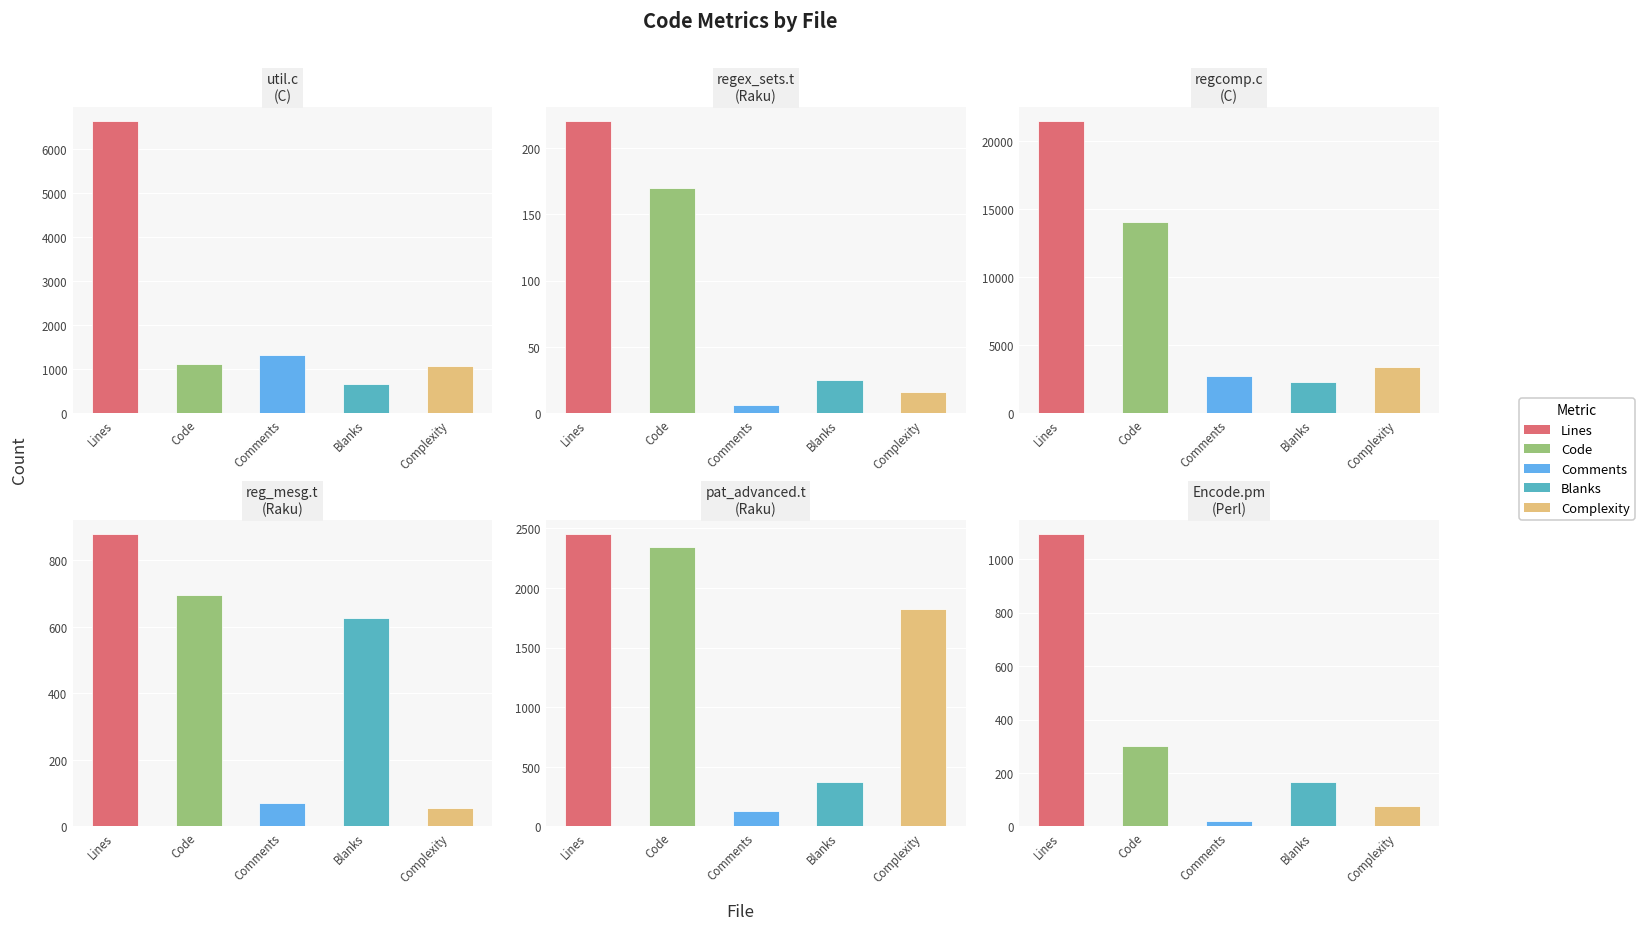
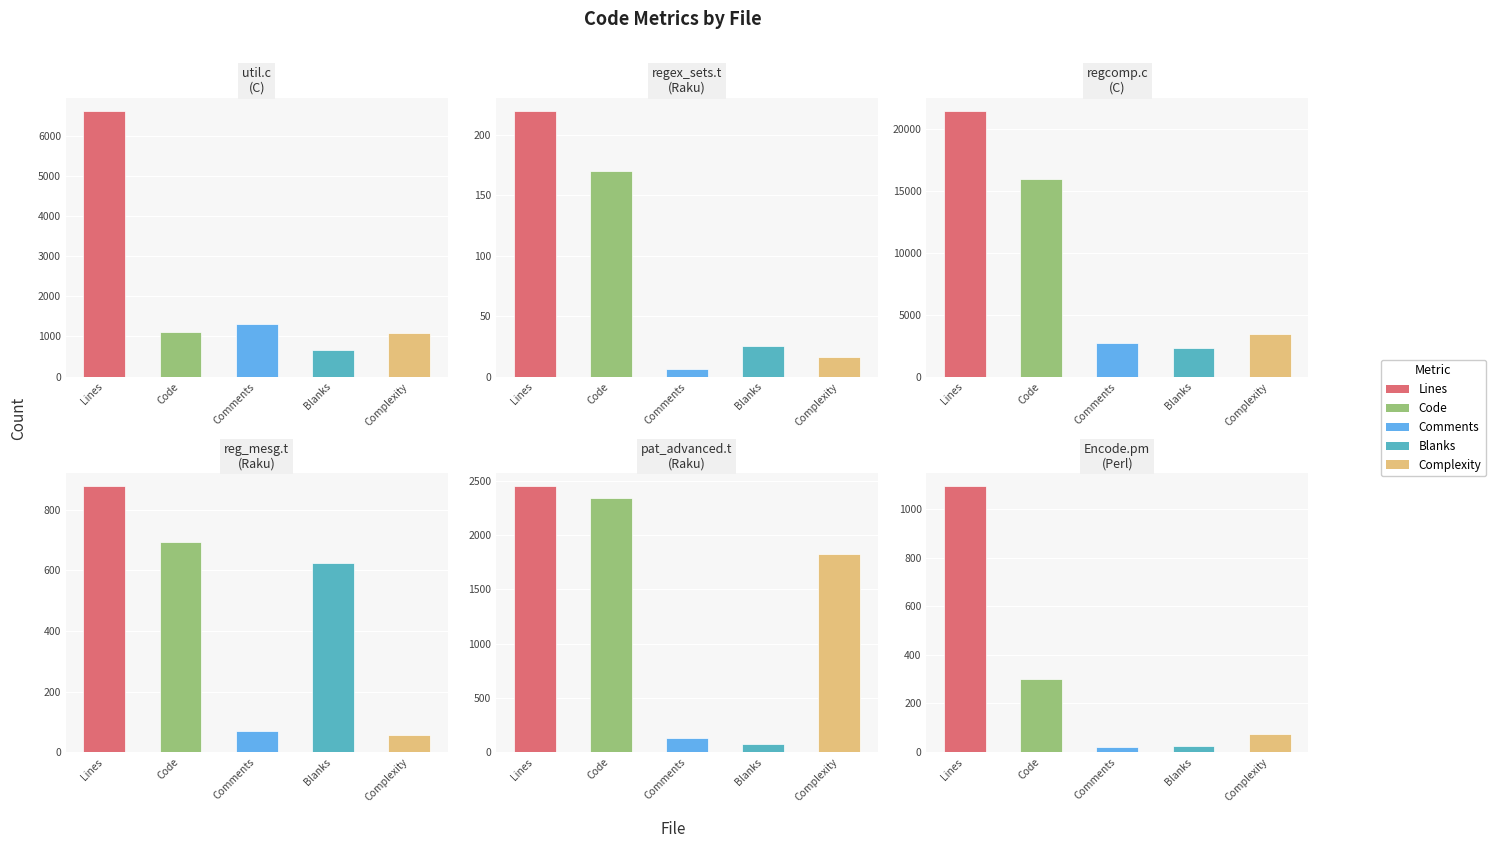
regcomp.c (C), Code: 14000 -> 16000
pat_advanced.t (Raku), Blanks: 370 -> 70
Encode.pm (Perl), Blanks: 170 -> 20
